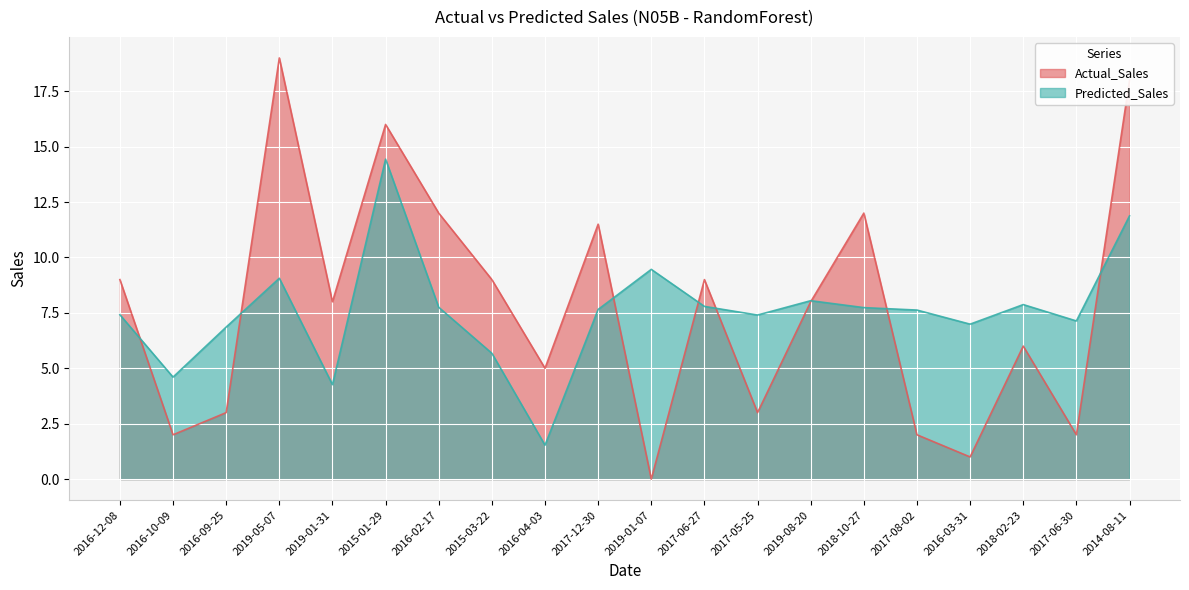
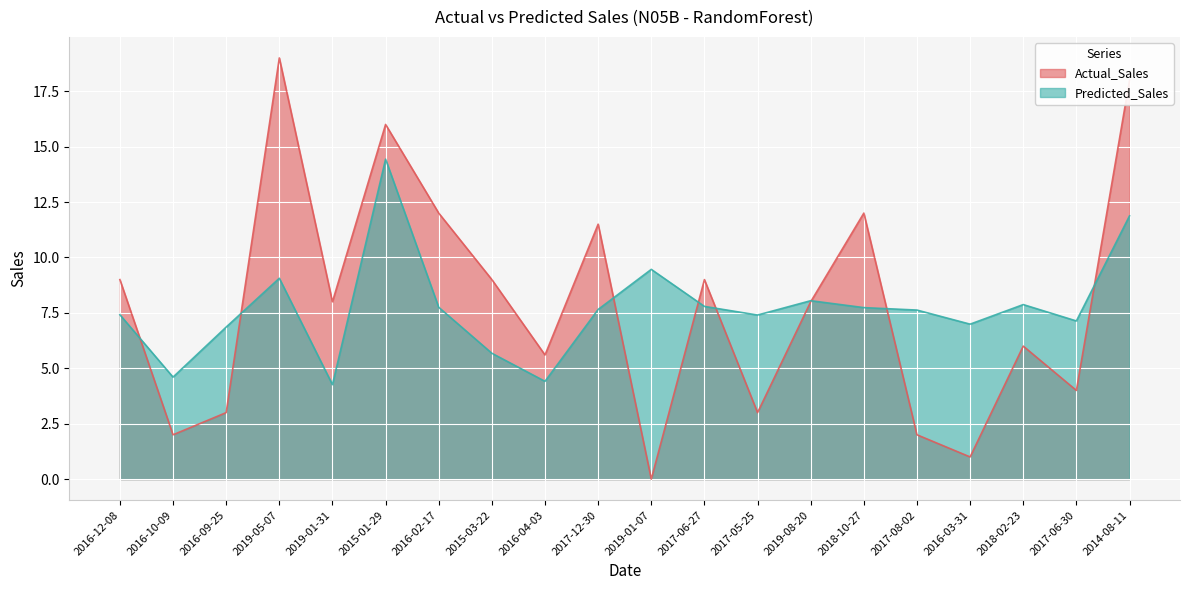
Actual_Sales, 2016-04-03: 5.0 -> 5.6
Predicted_Sales, 2016-04-03: 1.5 -> 4.4
Actual_Sales, 2017-06-30: 2 -> 4
